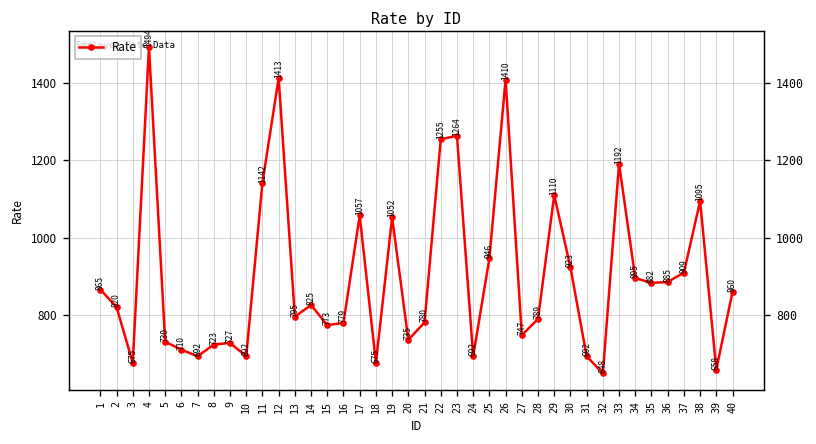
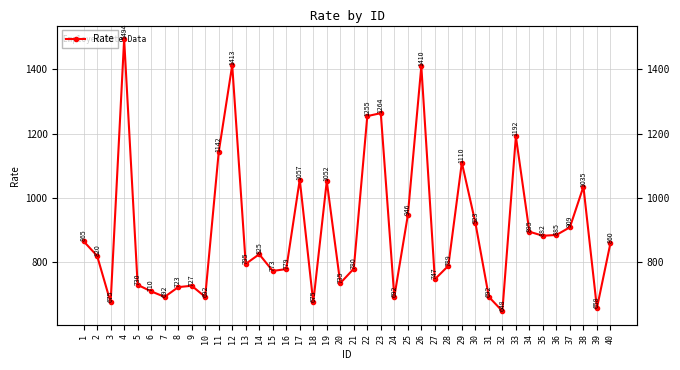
38: 1095 -> 1035
